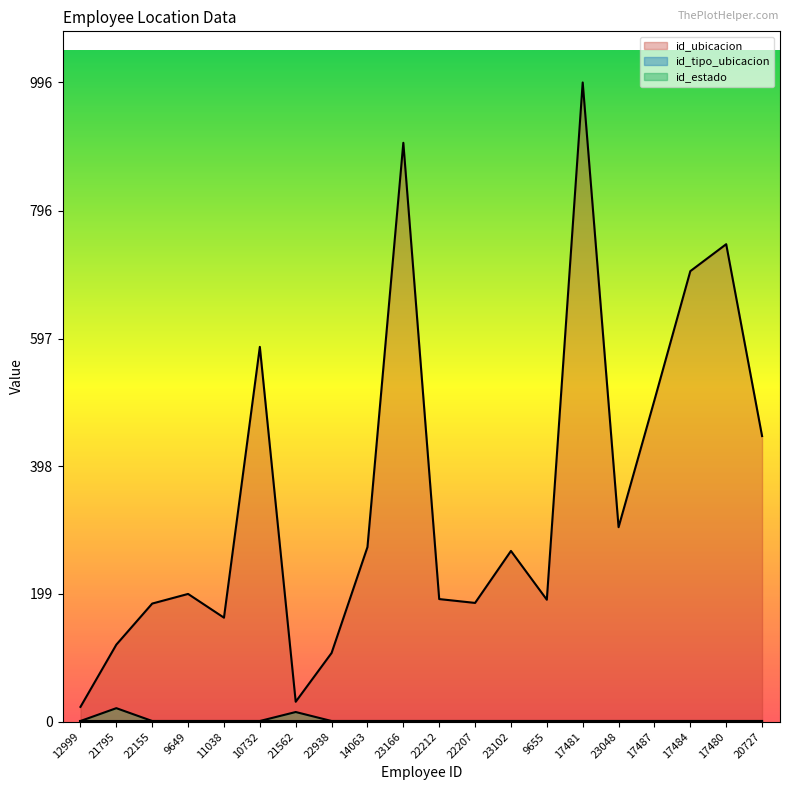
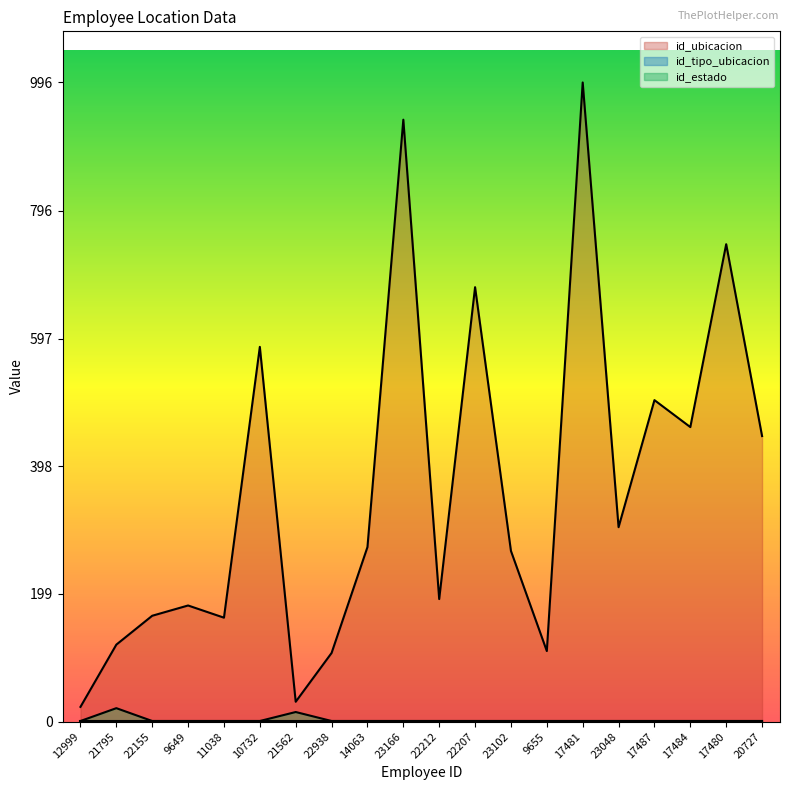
id_ubicacion, 22155: 180 -> 170
id_ubicacion, 9649: 200 -> 180
id_ubicacion, 23166: 900 -> 940
id_ubicacion, 22207: 190 -> 680
id_ubicacion, 9655: 190 -> 110
id_ubicacion, 17484: 700 -> 460
